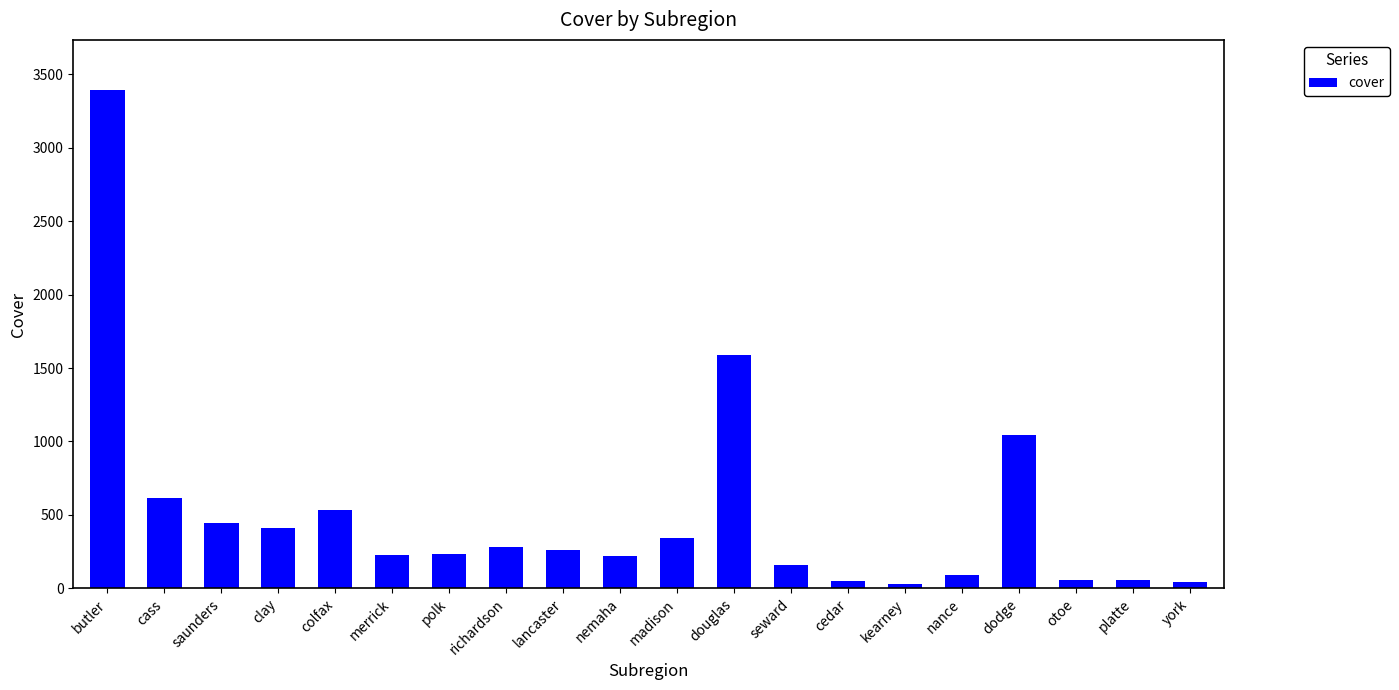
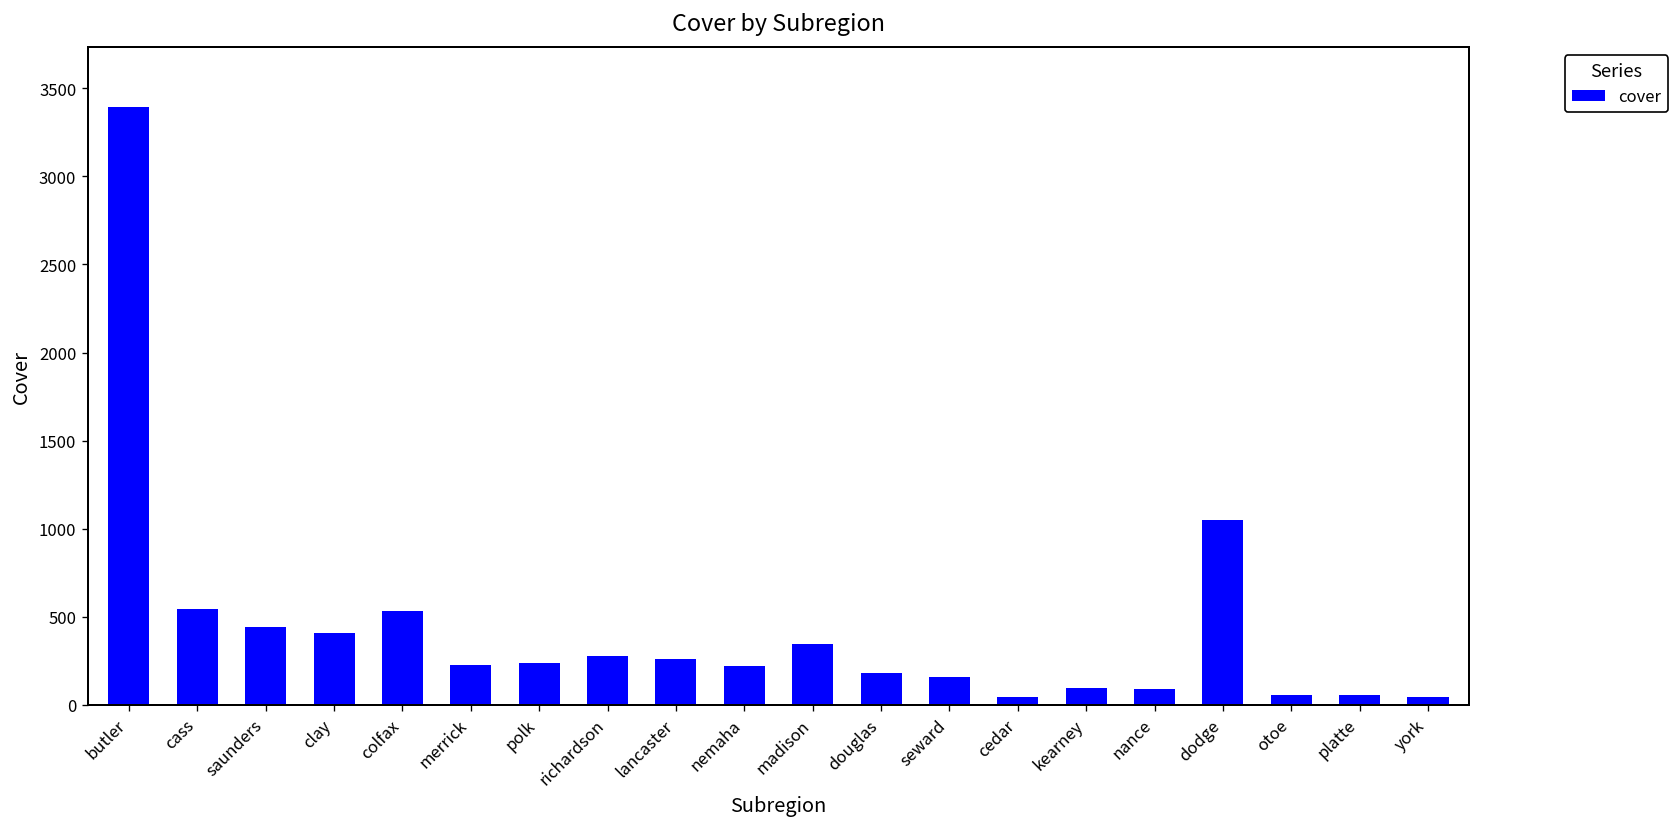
cass: 620 -> 550
douglas: 1590 -> 180
kearney: 30 -> 100
